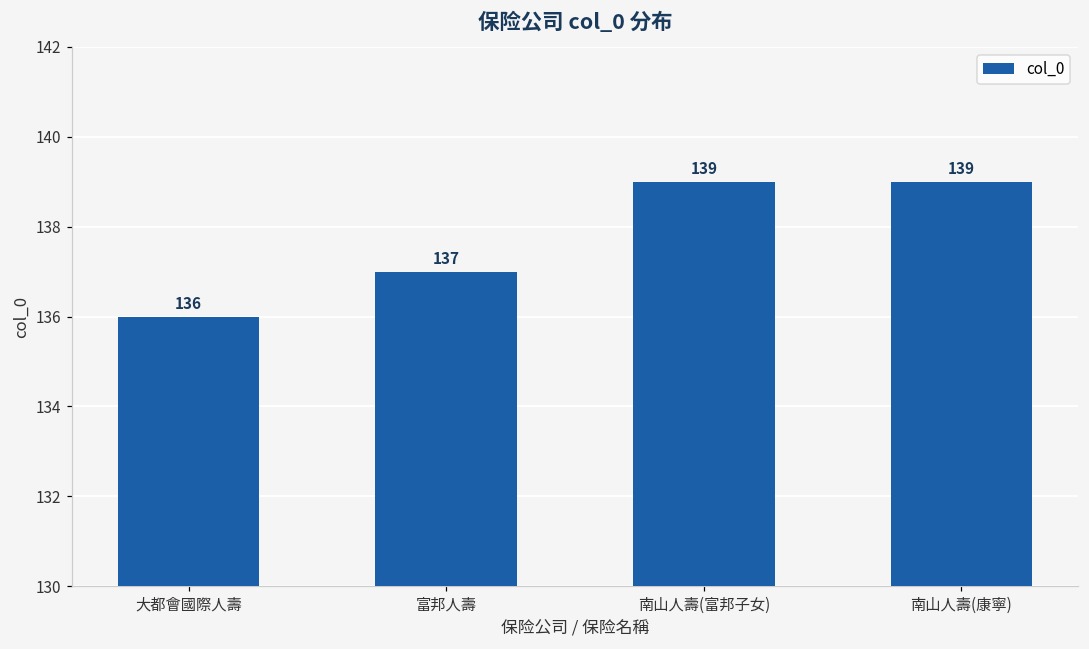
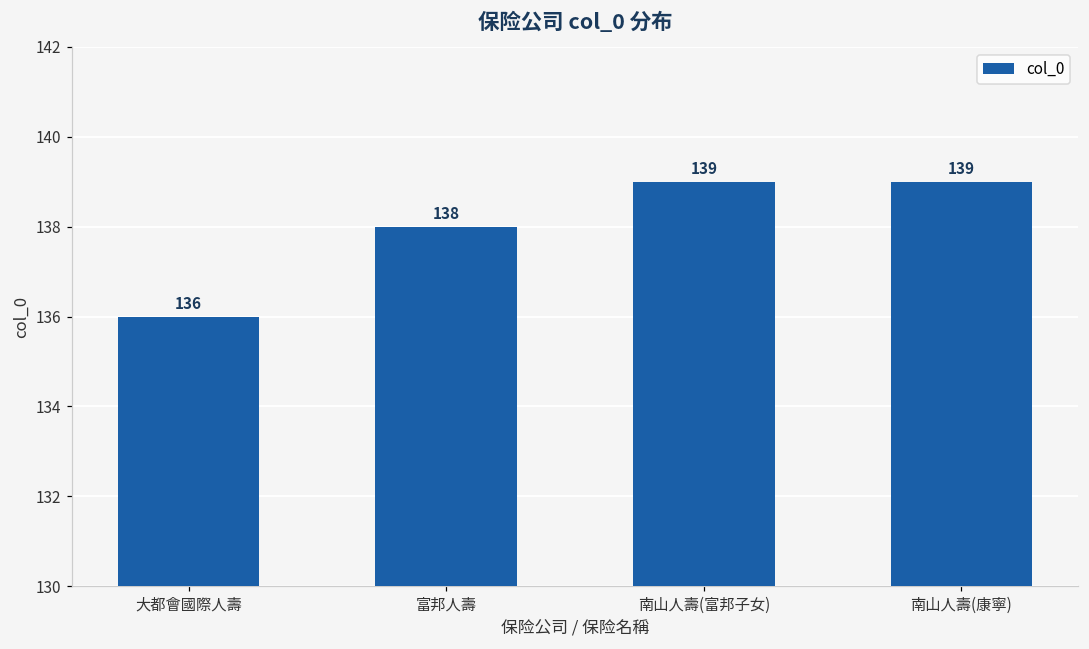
富邦人壽: 137 -> 138
